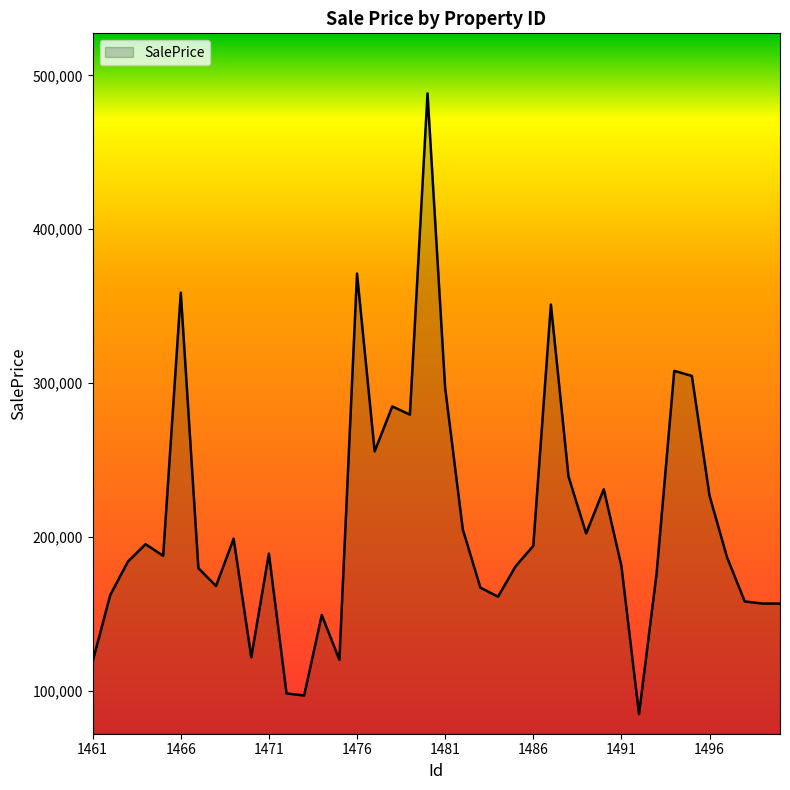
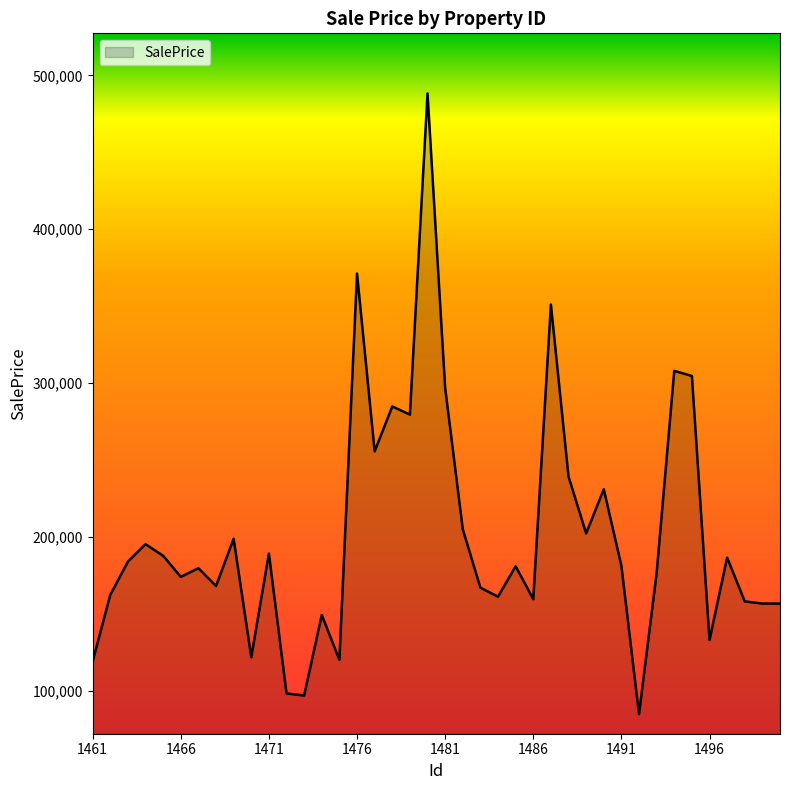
1466: 359,000 -> 174,000
1486: 194,000 -> 159,000
1496: 227,000 -> 133,000
